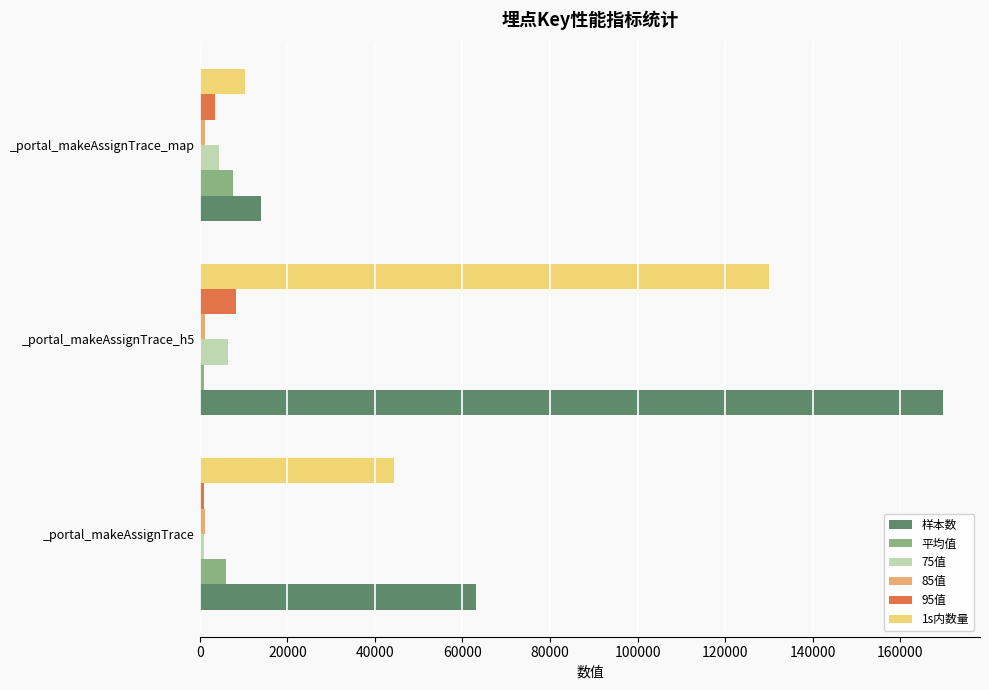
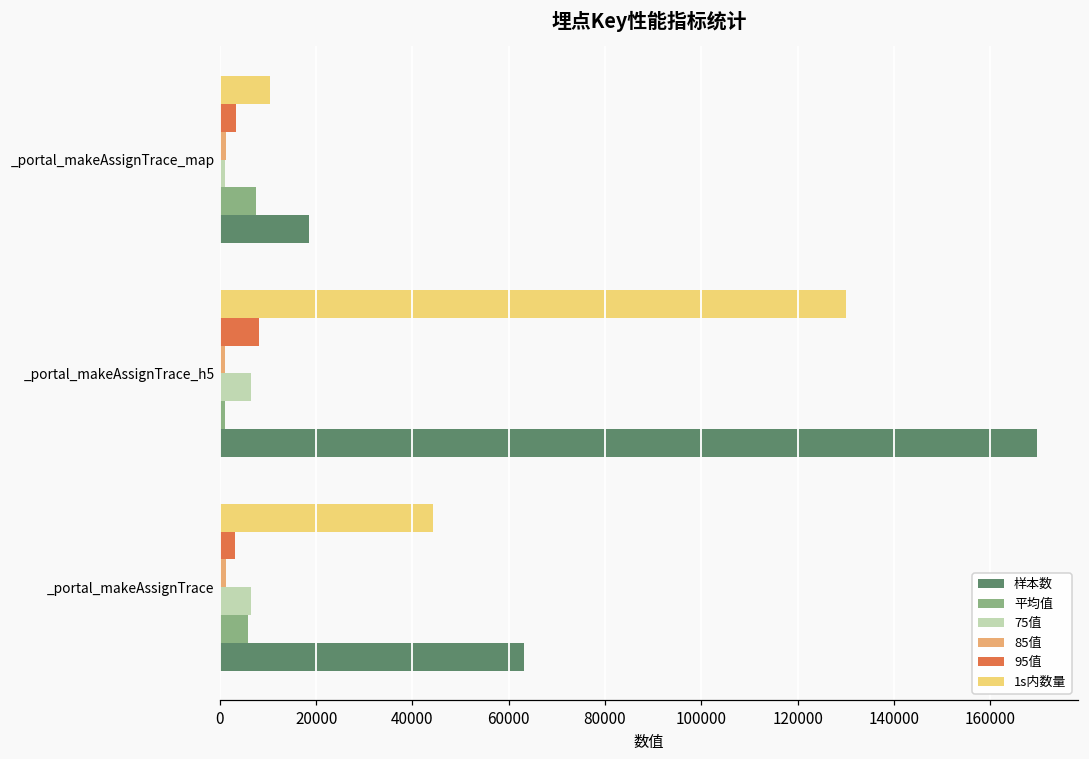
75值, _portal_makeAssignTrace_map: 4000 -> 1000
样本数, _portal_makeAssignTrace_map: 14000 -> 19000
95值, _portal_makeAssignTrace: 1000 -> 3000
75值, _portal_makeAssignTrace: 1000 -> 7000
